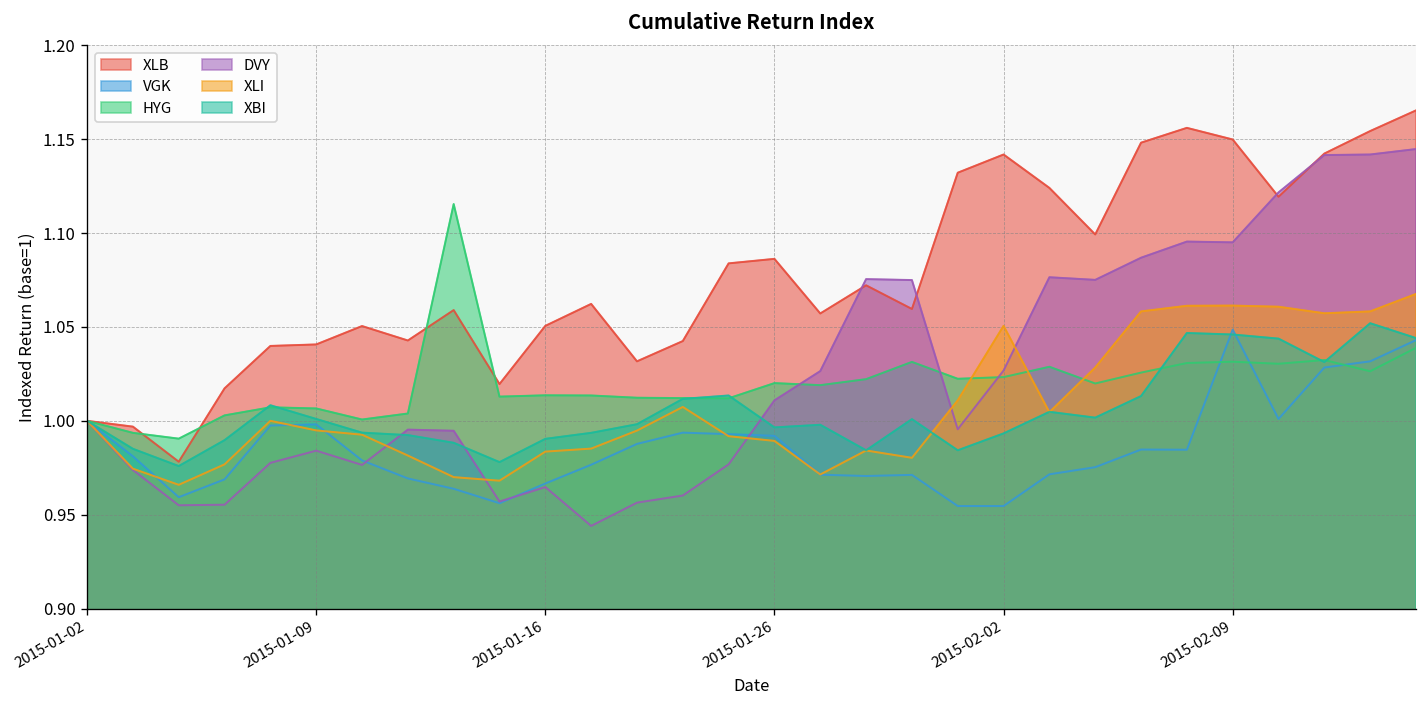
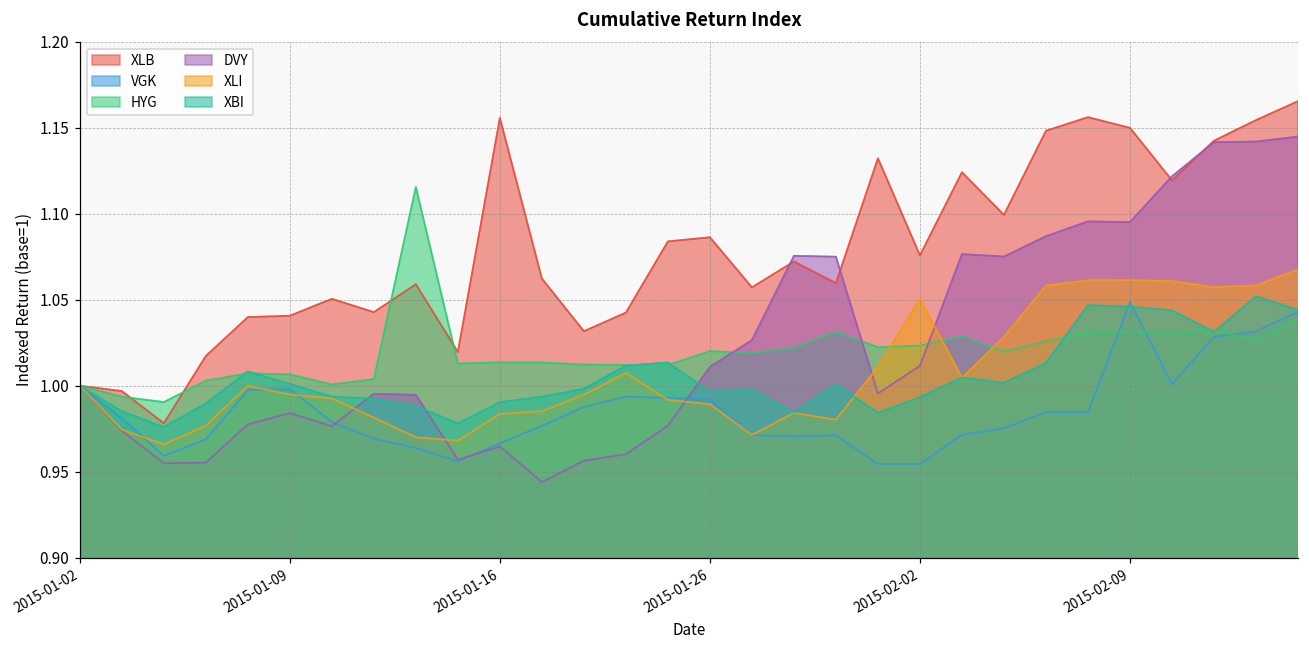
XLB, 2015-01-16: 1.051 -> 1.156
XLB, 2015-02-02: 1.142 -> 1.076
DVY, 2015-02-02: 1.027 -> 1.012
